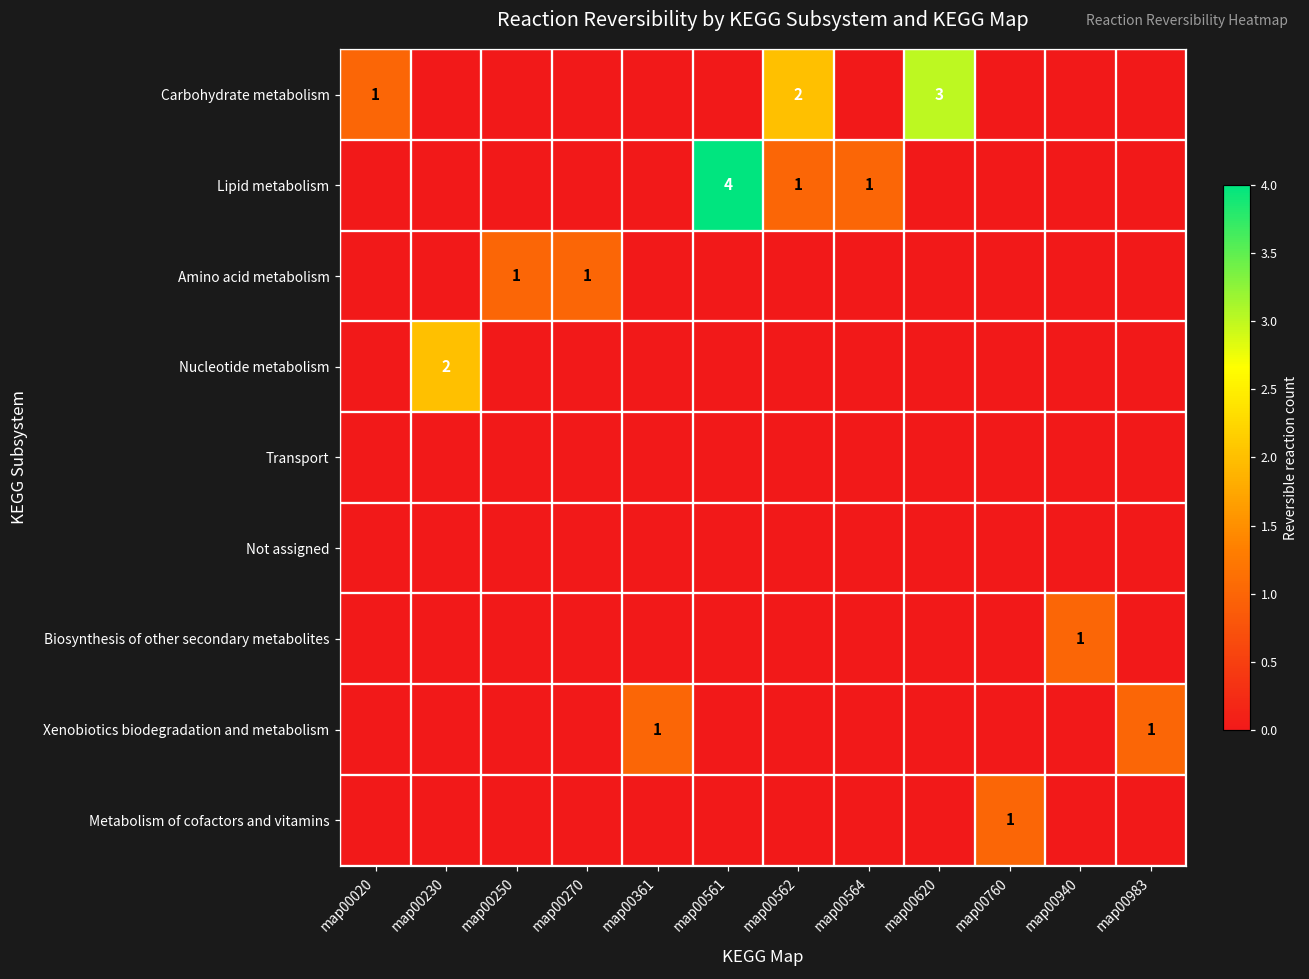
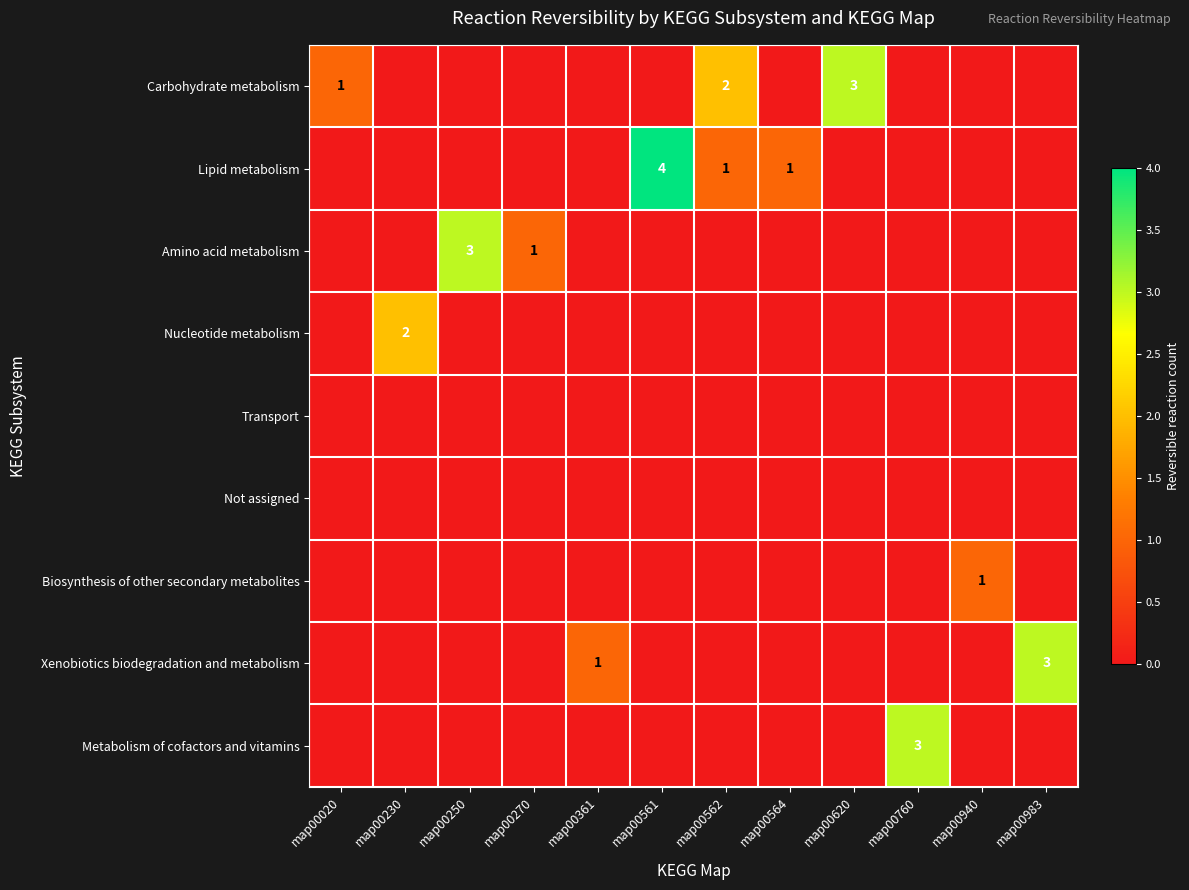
Amino acid metabolism, map00250: 1 -> 3
Xenobiotics biodegradation and metabolism, map00983: 1 -> 3
Metabolism of cofactors and vitamins, map00760: 1 -> 3
